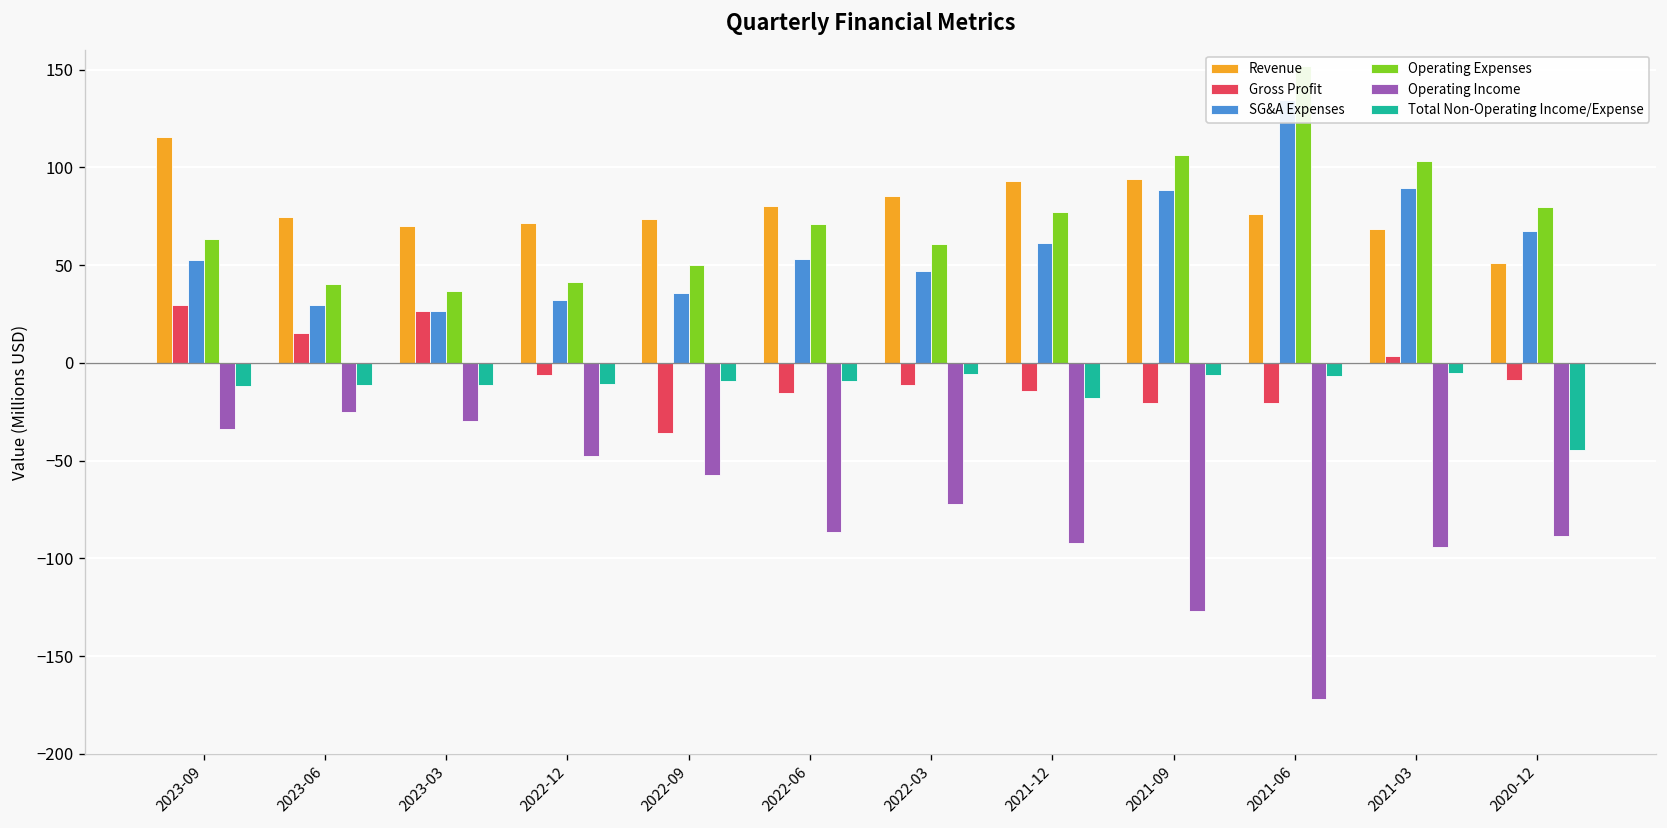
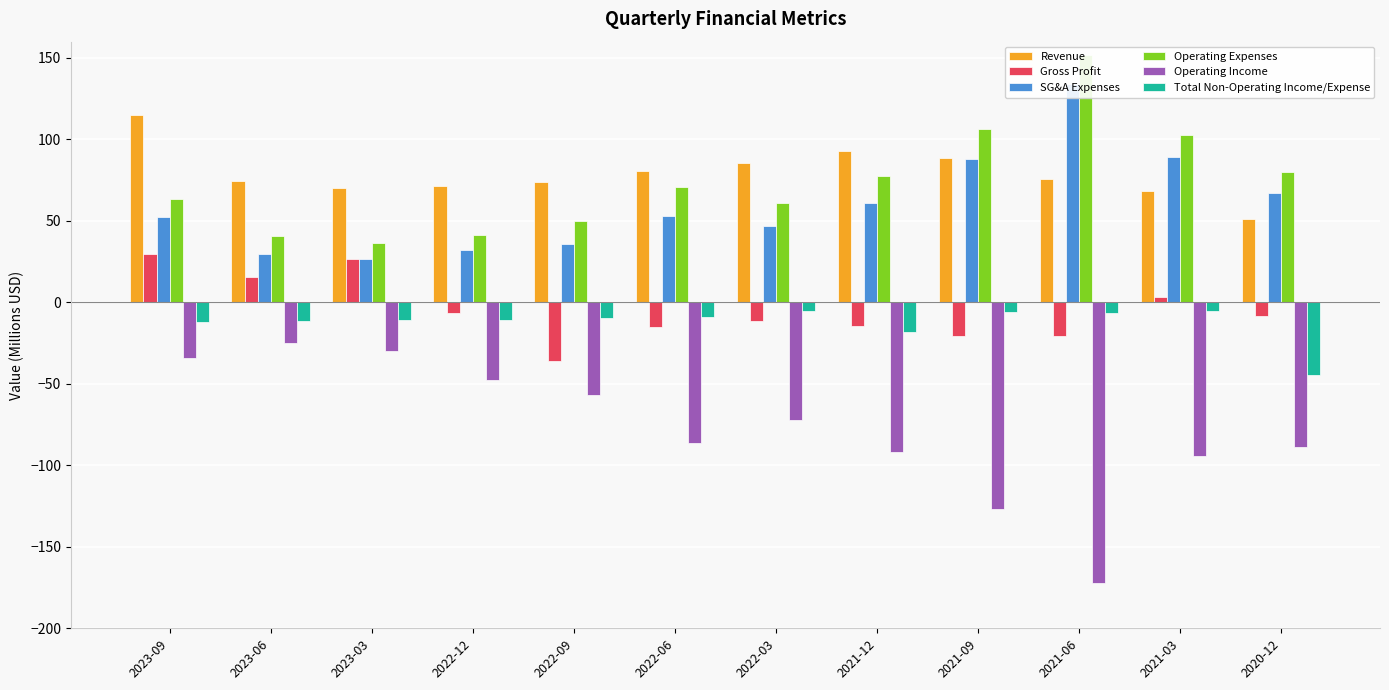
Revenue, 2021-09: 94 -> 89
